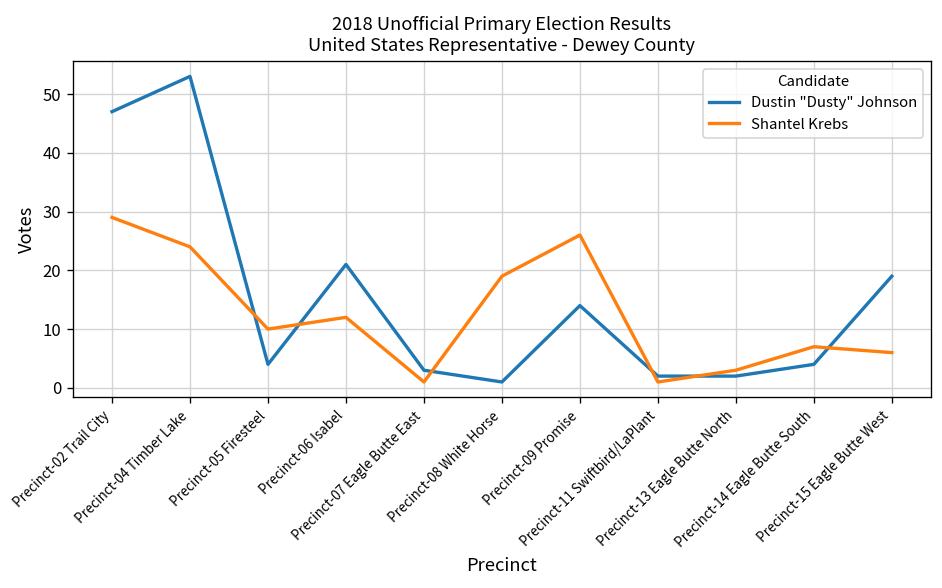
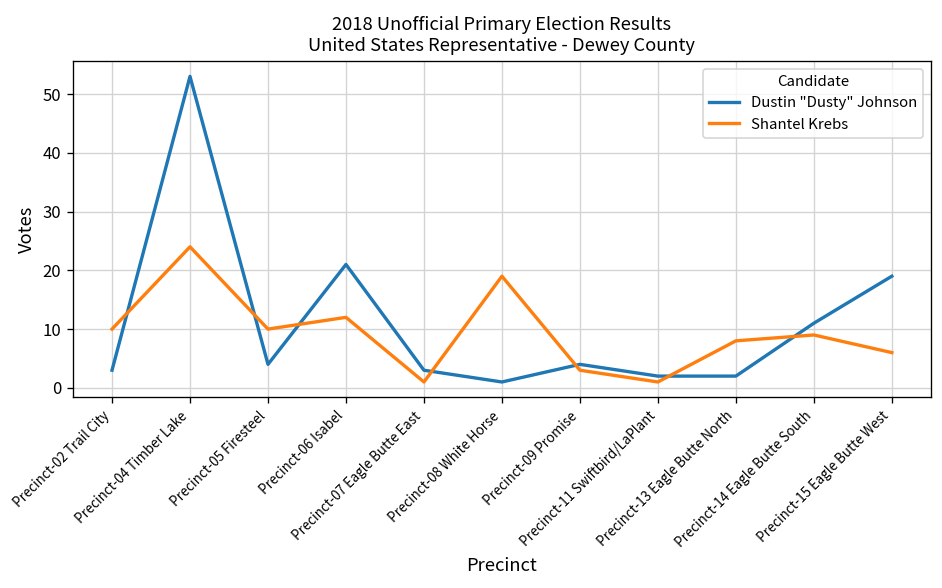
Dustin "Dusty" Johnson, Precinct-02 Trail City: 47 -> 3
Shantel Krebs, Precinct-02 Trail City: 29 -> 10
Dustin "Dusty" Johnson, Precinct-09 Promise: 14 -> 4
Shantel Krebs, Precinct-09 Promise: 26 -> 3
Shantel Krebs, Precinct-13 Eagle Butte North: 3 -> 8
Dustin "Dusty" Johnson, Precinct-14 Eagle Butte South: 4 -> 11
Shantel Krebs, Precinct-14 Eagle Butte South: 7 -> 9
